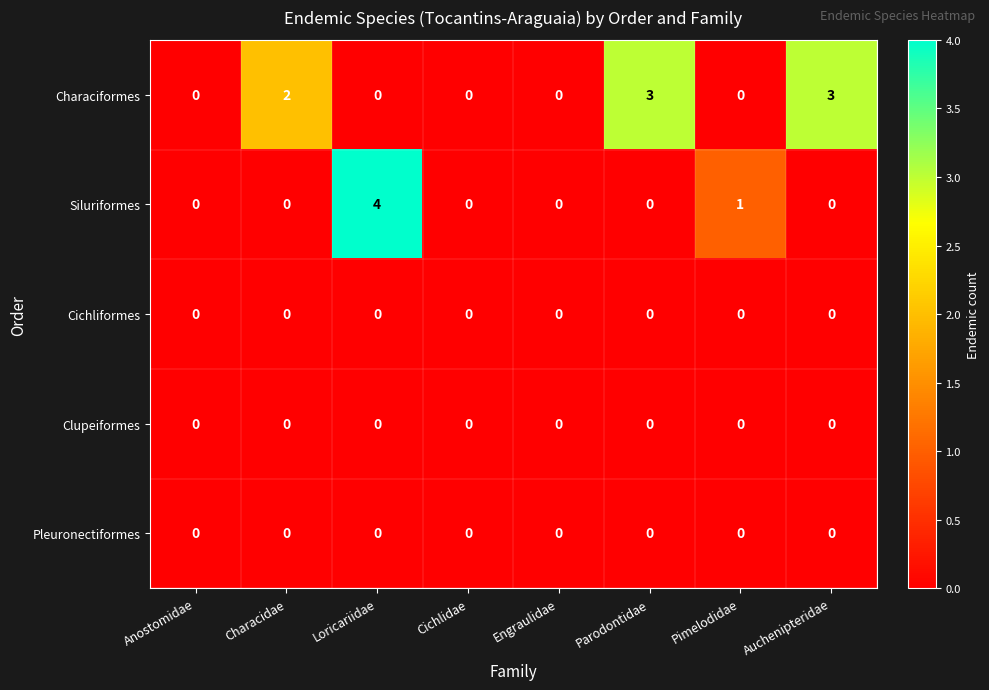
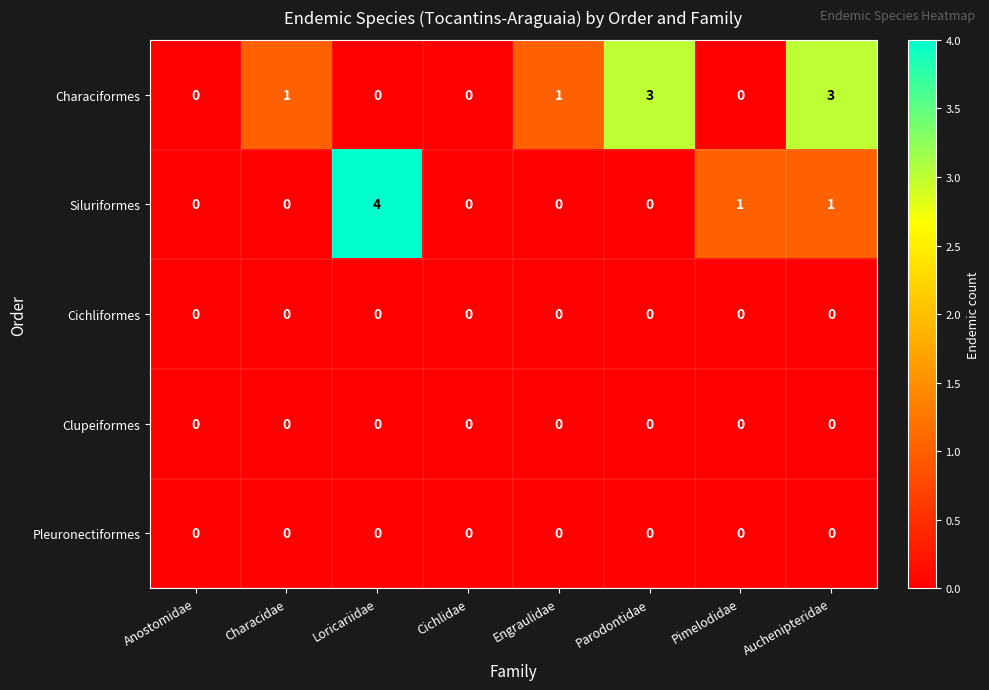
Characiformes, Characidae: 2 -> 1
Characiformes, Engraulidae: 0 -> 1
Siluriformes, Auchenipteridae: 0 -> 1
